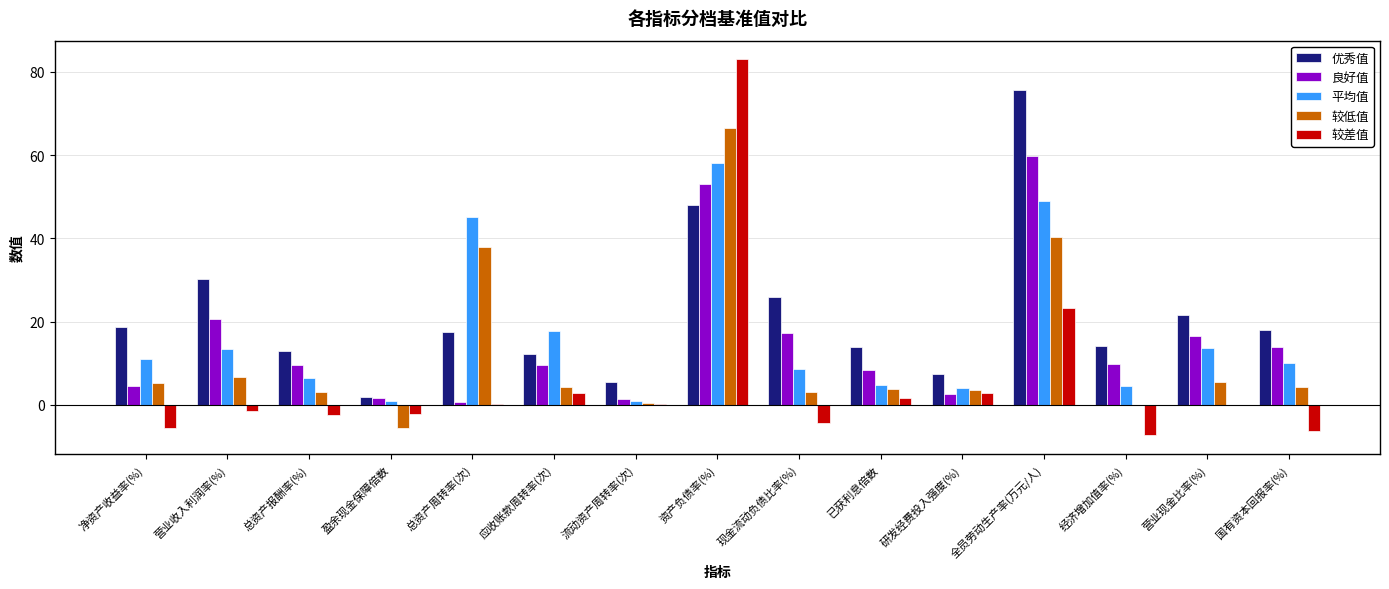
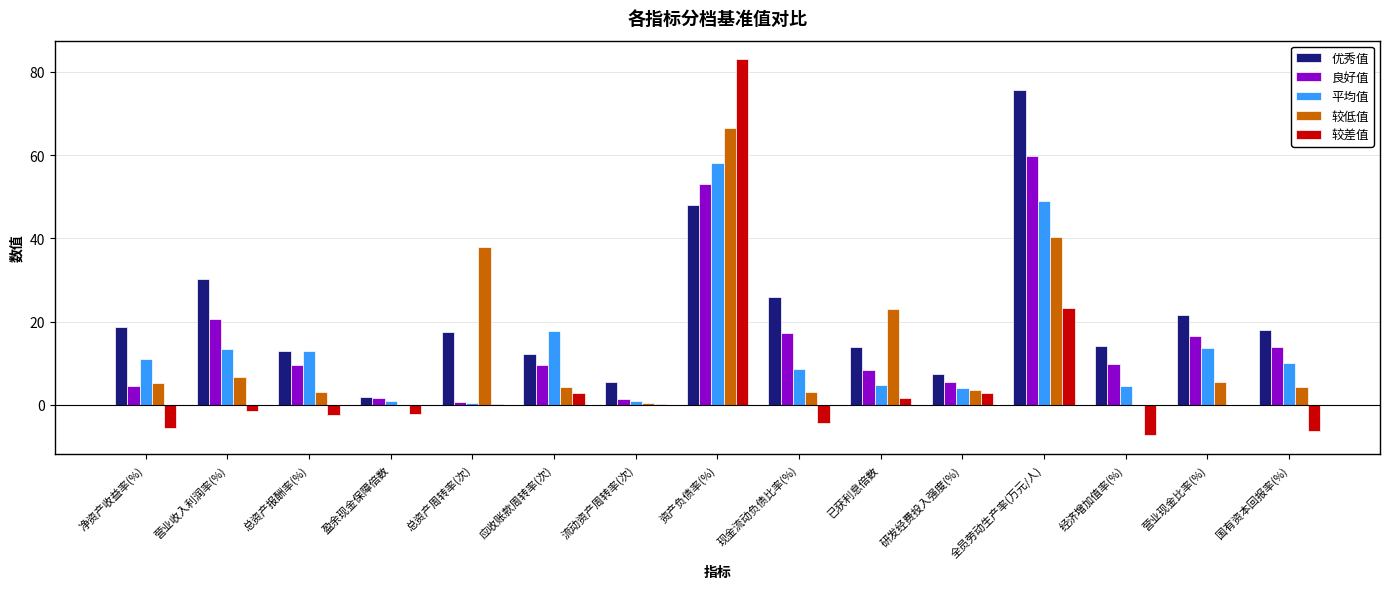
平均值, 总资产报酬率(%): 6 -> 13
较低值, 盈余现金保障倍数: -6 -> 0
平均值, 总资产周转率(次): 45 -> 1
较低值, 已获利息倍数: 4 -> 23
良好值, 研发经费投入强度(%): 3 -> 5
